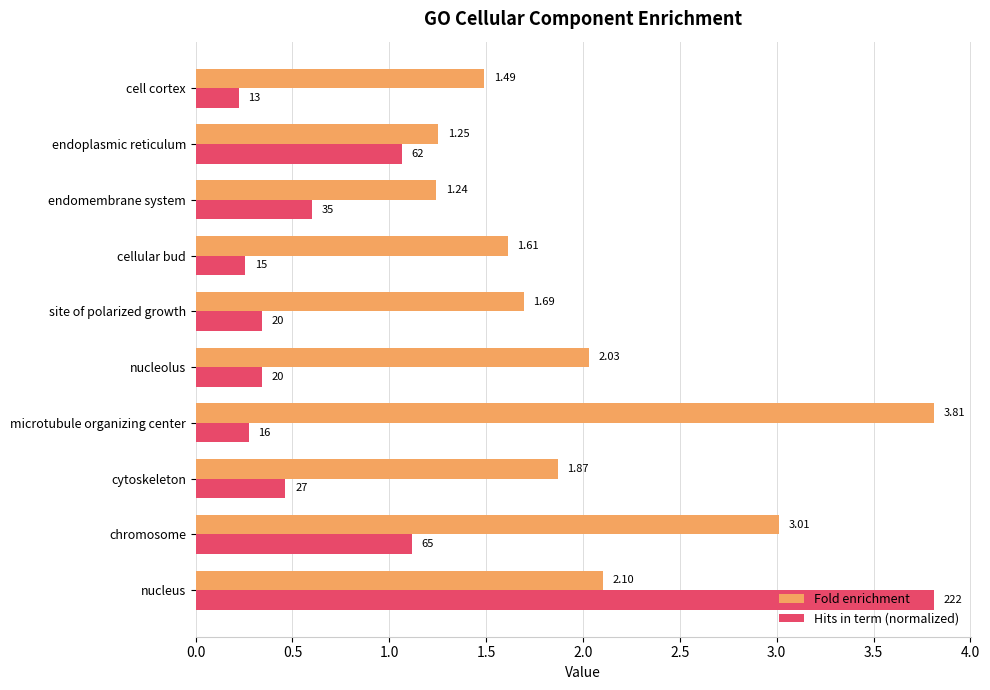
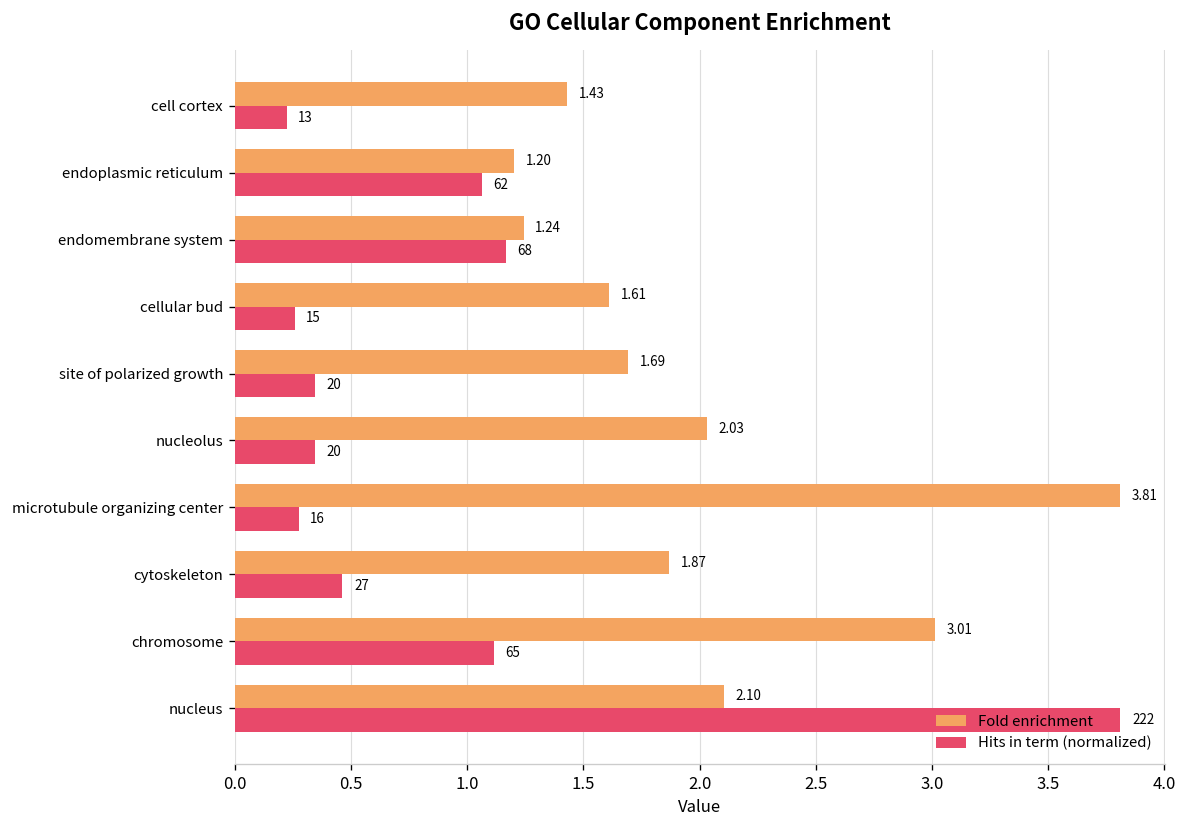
Fold enrichment, cell cortex: 1.49 -> 1.43
Fold enrichment, endoplasmic reticulum: 1.25 -> 1.20
Hits in term (normalized), endomembrane system: 35 -> 68
